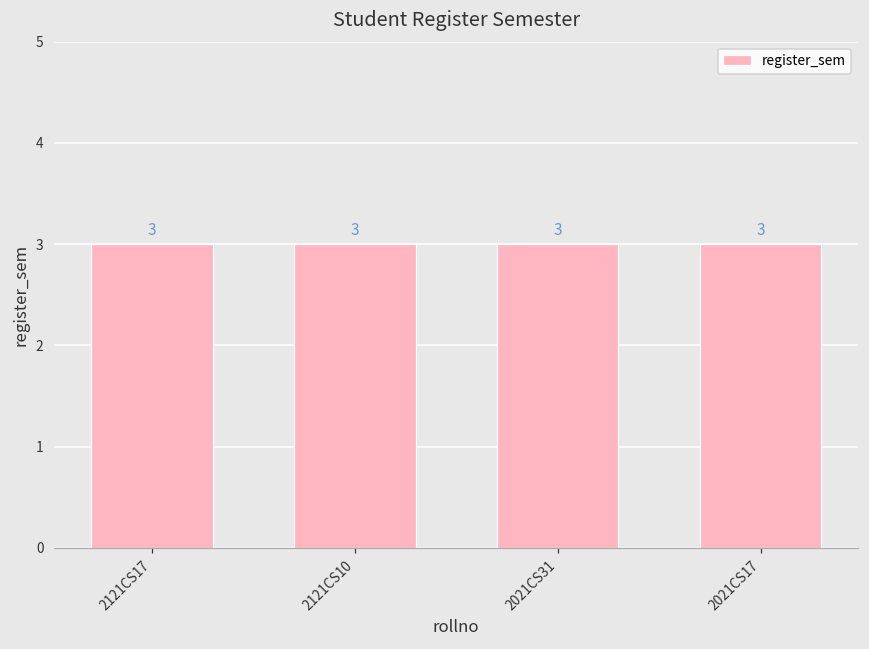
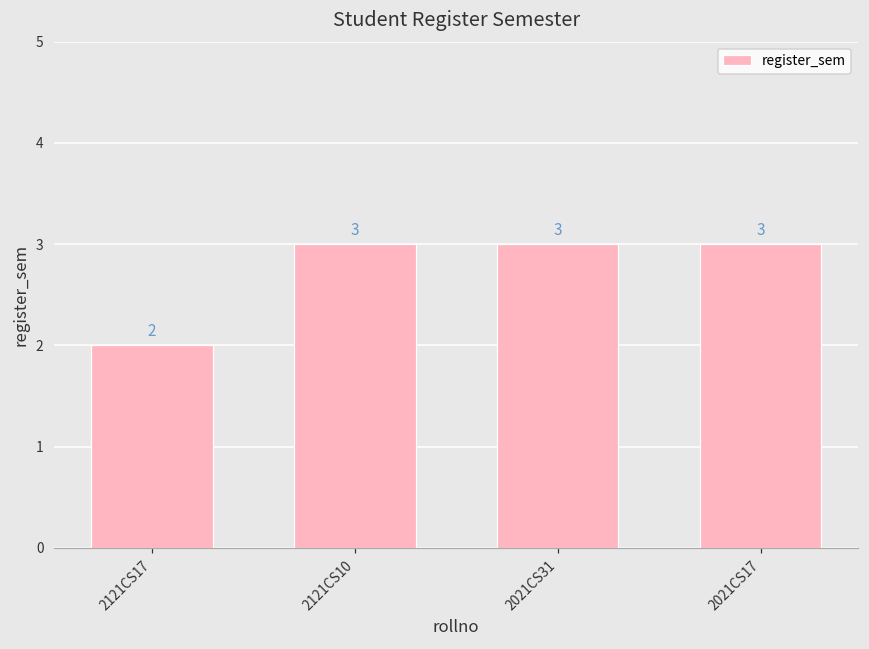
2121CS17: 3 -> 2
